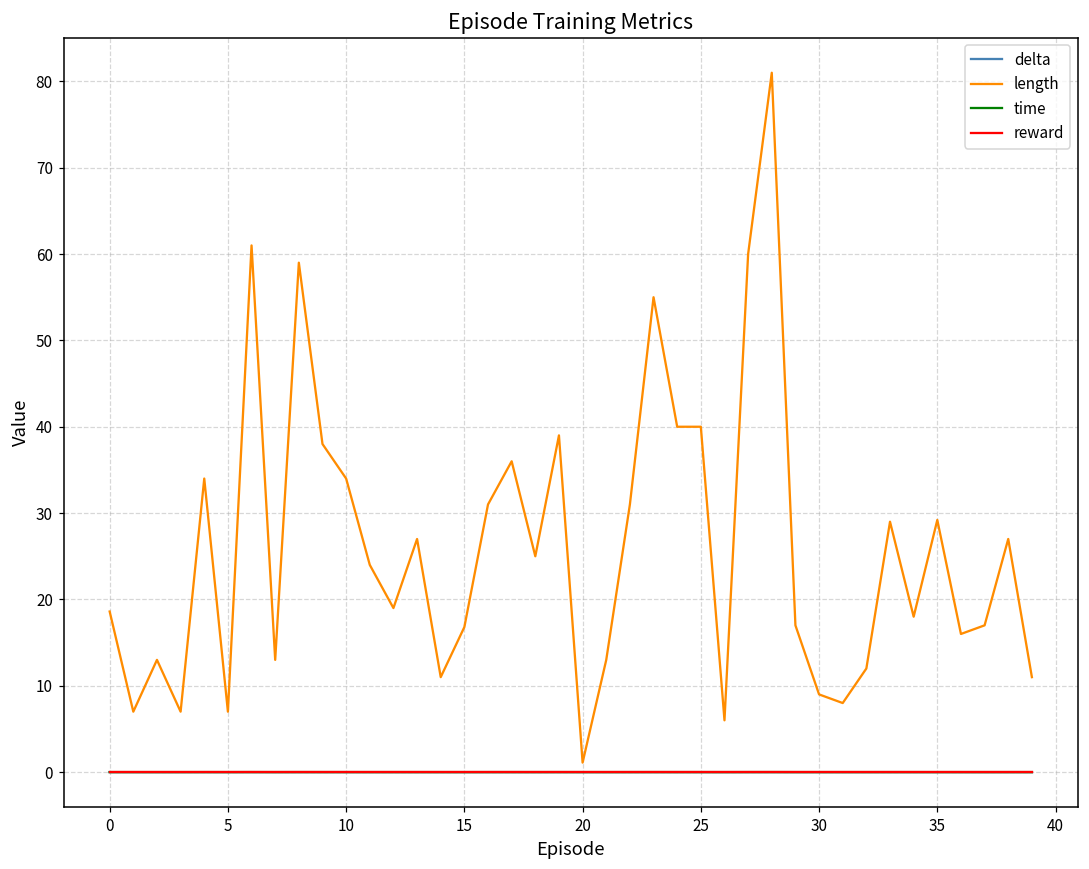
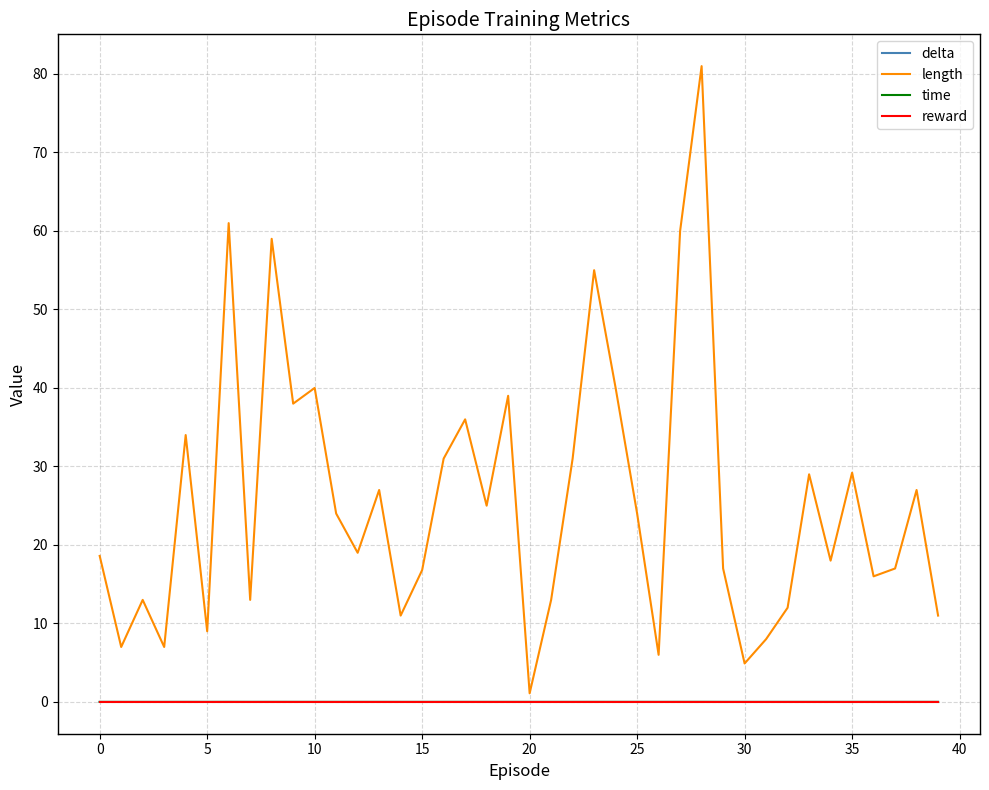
length, 5: 7 -> 9
length, 10: 34 -> 40
length, 25: 40 -> 24
length, 30: 9 -> 5
